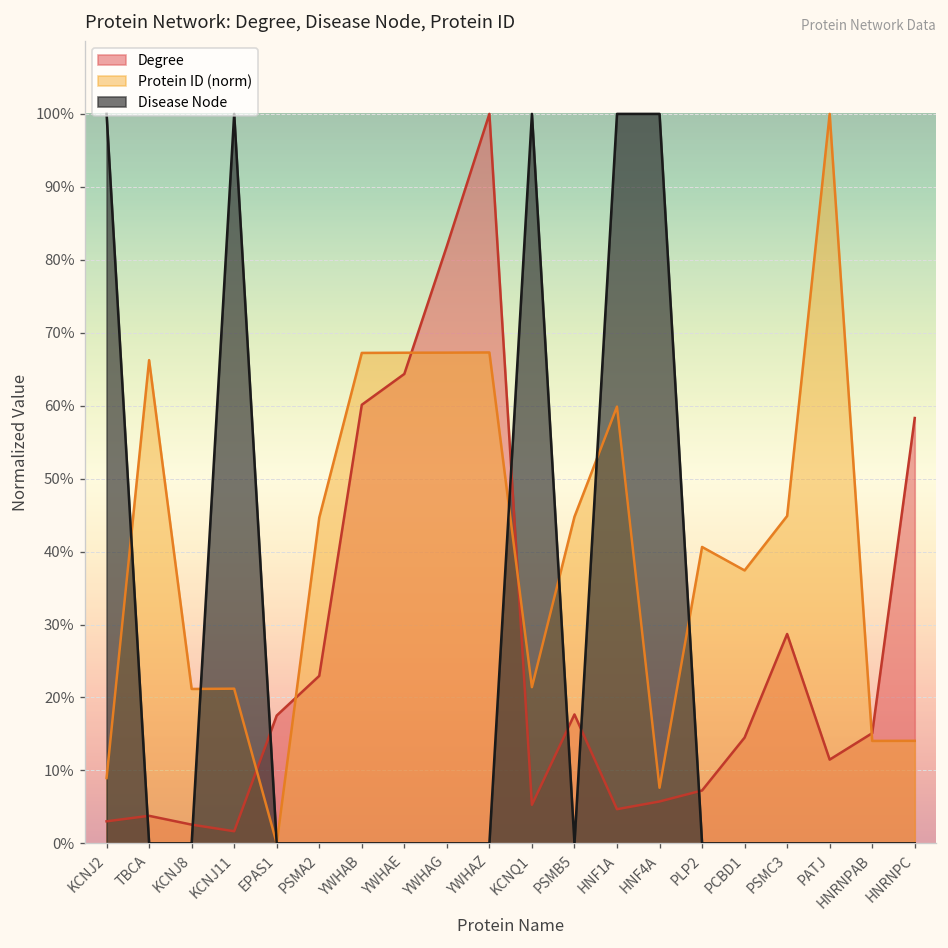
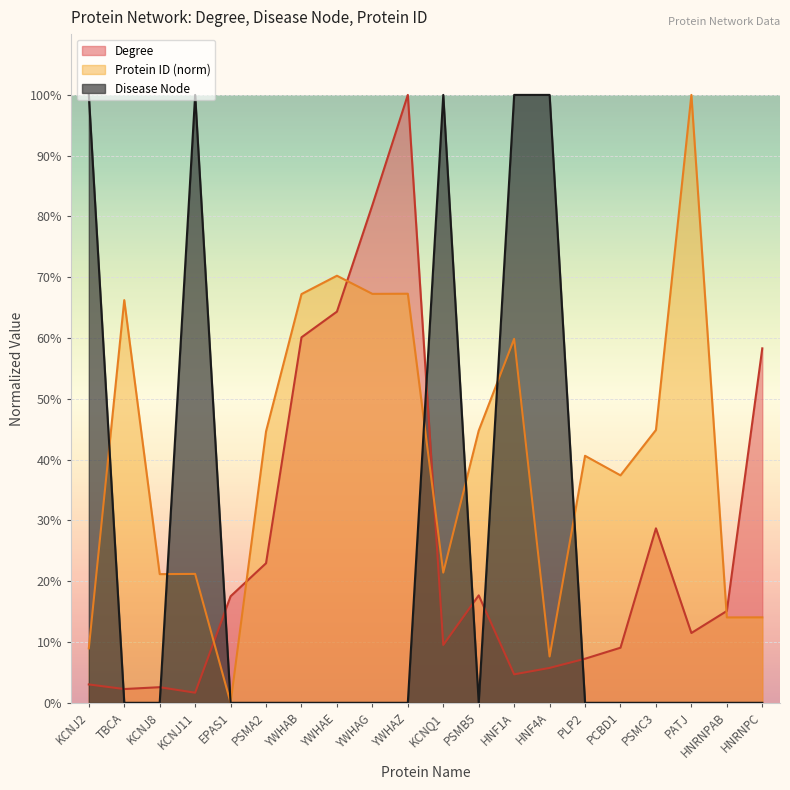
Degree, TBCA: 4% -> 2%
Protein ID (norm), YWHAE: 67% -> 70%
Degree, KCNQ1: 5% -> 10%
Degree, PCBD1: 15% -> 9%
